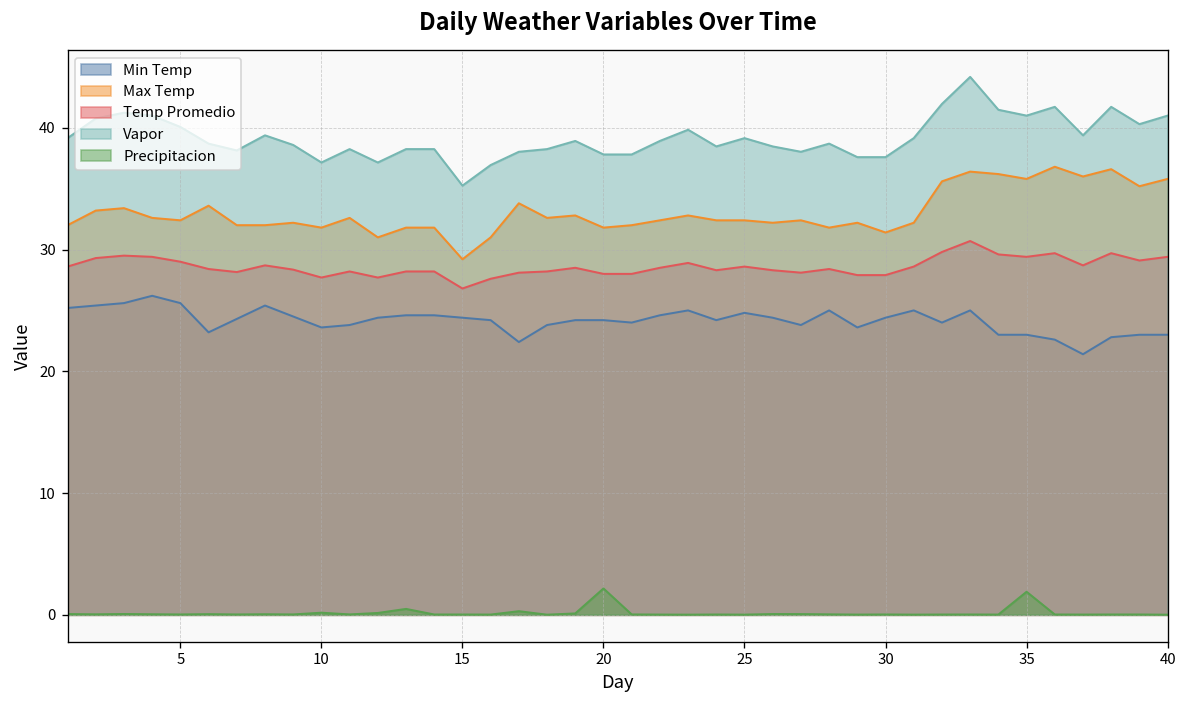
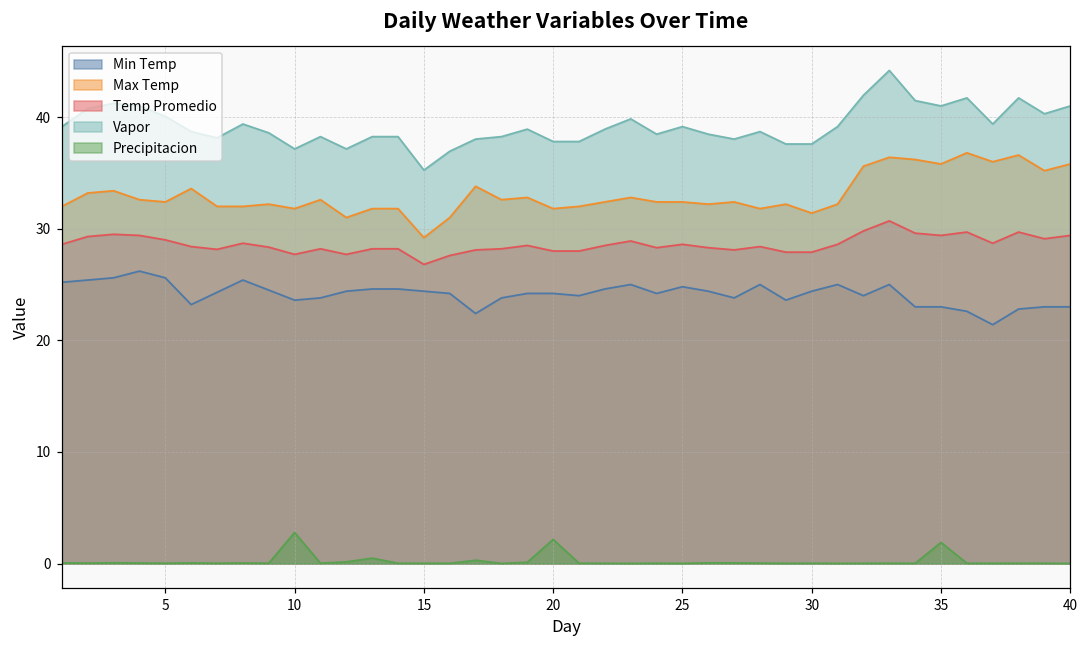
Precipitacion, 10: 0.2 -> 2.8
